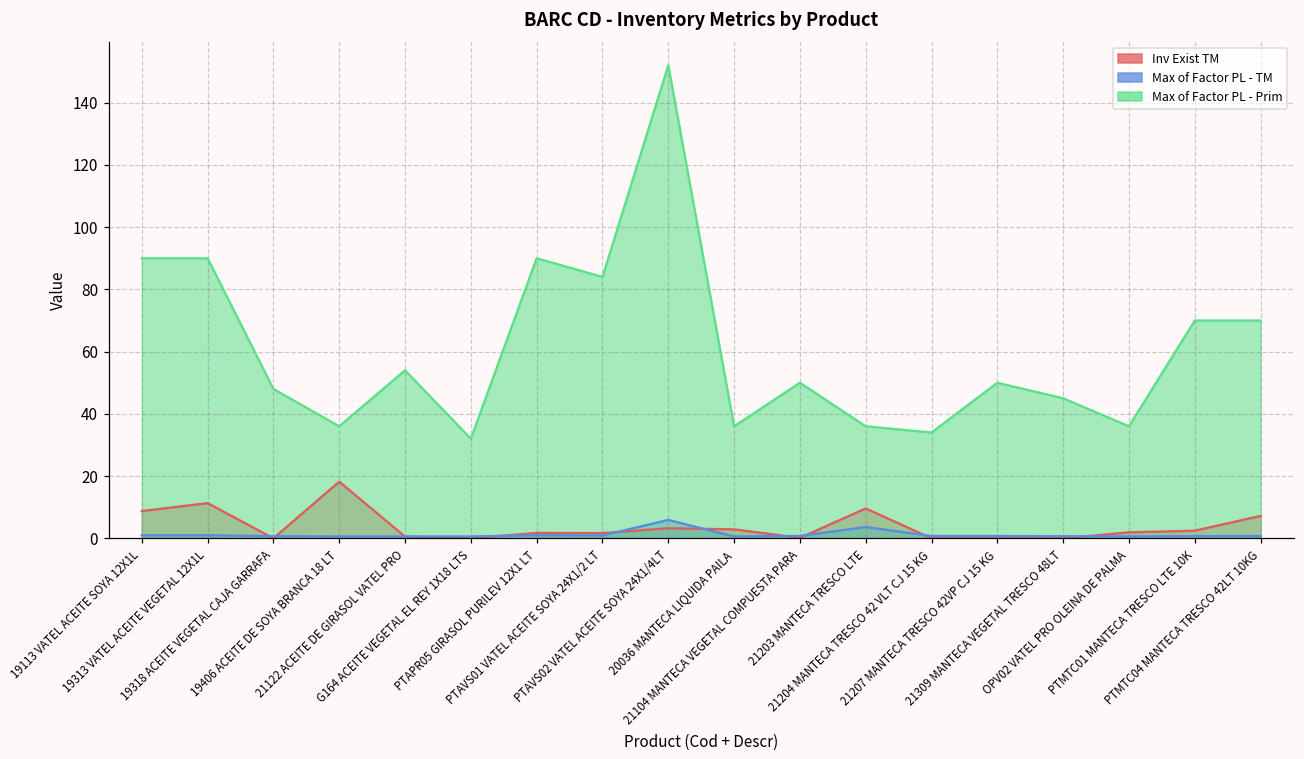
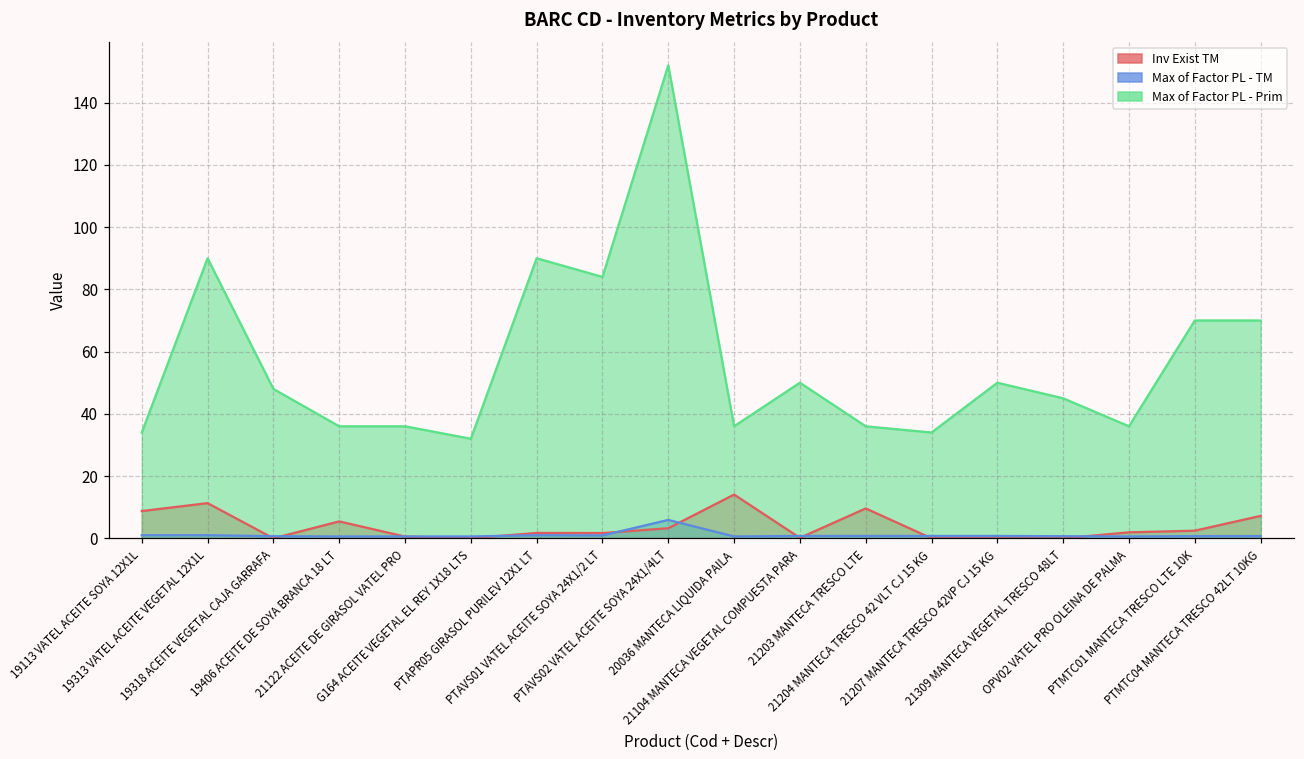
Max of Factor PL - Prim, 19113 VATEL ACEITE SOYA 12X1L: 90 -> 34
Inv Exist TM, 19406 ACEITE DE SOYA BRANCA 18 LT: 18 -> 5
Max of Factor PL - Prim, 21122 ACEITE DE GIRASOL VATEL PRO: 54 -> 36
Inv Exist TM, 20036 MANTECA LIQUIDA PAILA: 3 -> 14
Max of Factor PL - TM, 21203 MANTECA TRESCO LTE: 4 -> 1
